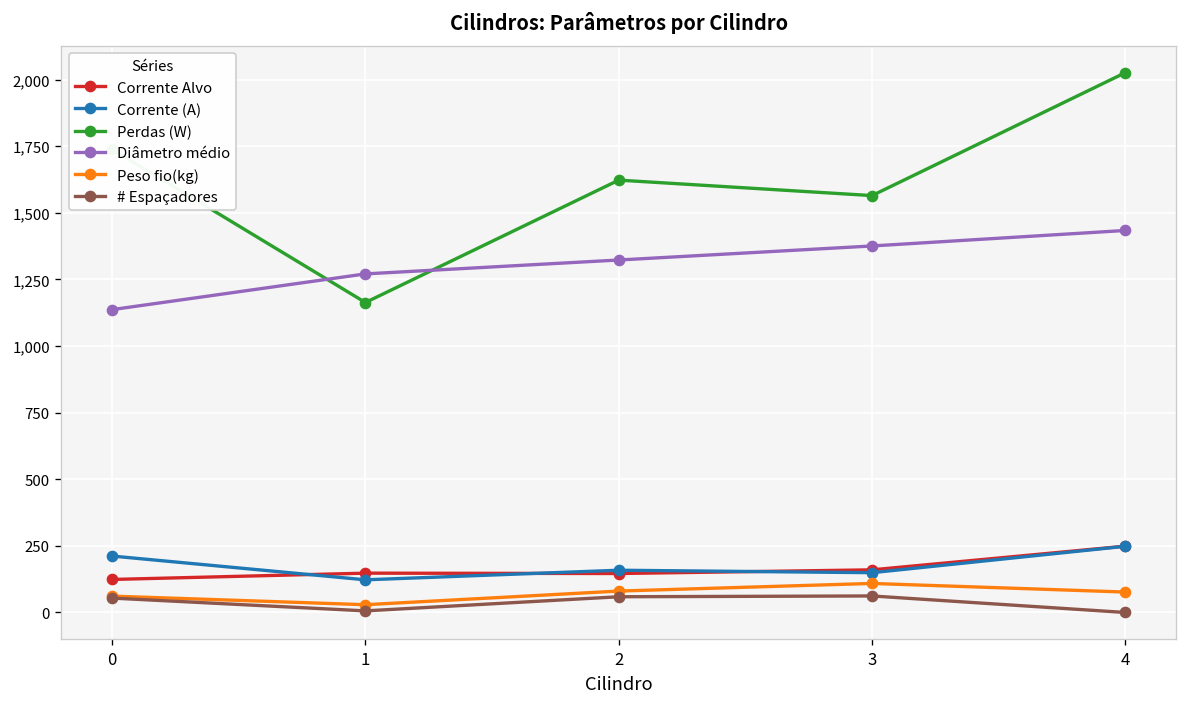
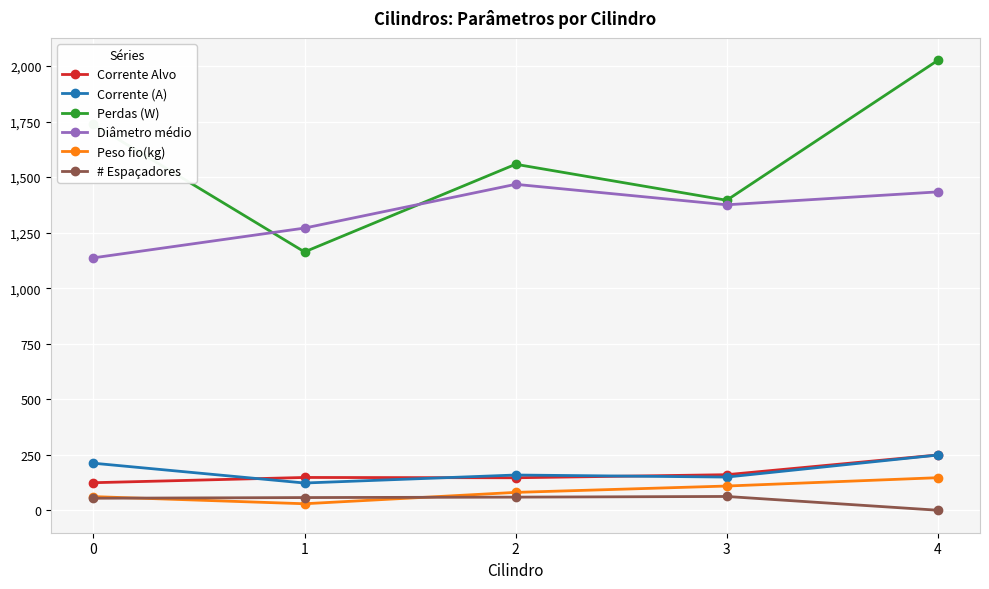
# Espaçadores, 1: 10 -> 60
Perdas (W), 2: 1,620 -> 1,560
Diâmetro médio, 2: 1,320 -> 1,470
Perdas (W), 3: 1,560 -> 1,400
Peso fio(kg), 4: 80 -> 150
